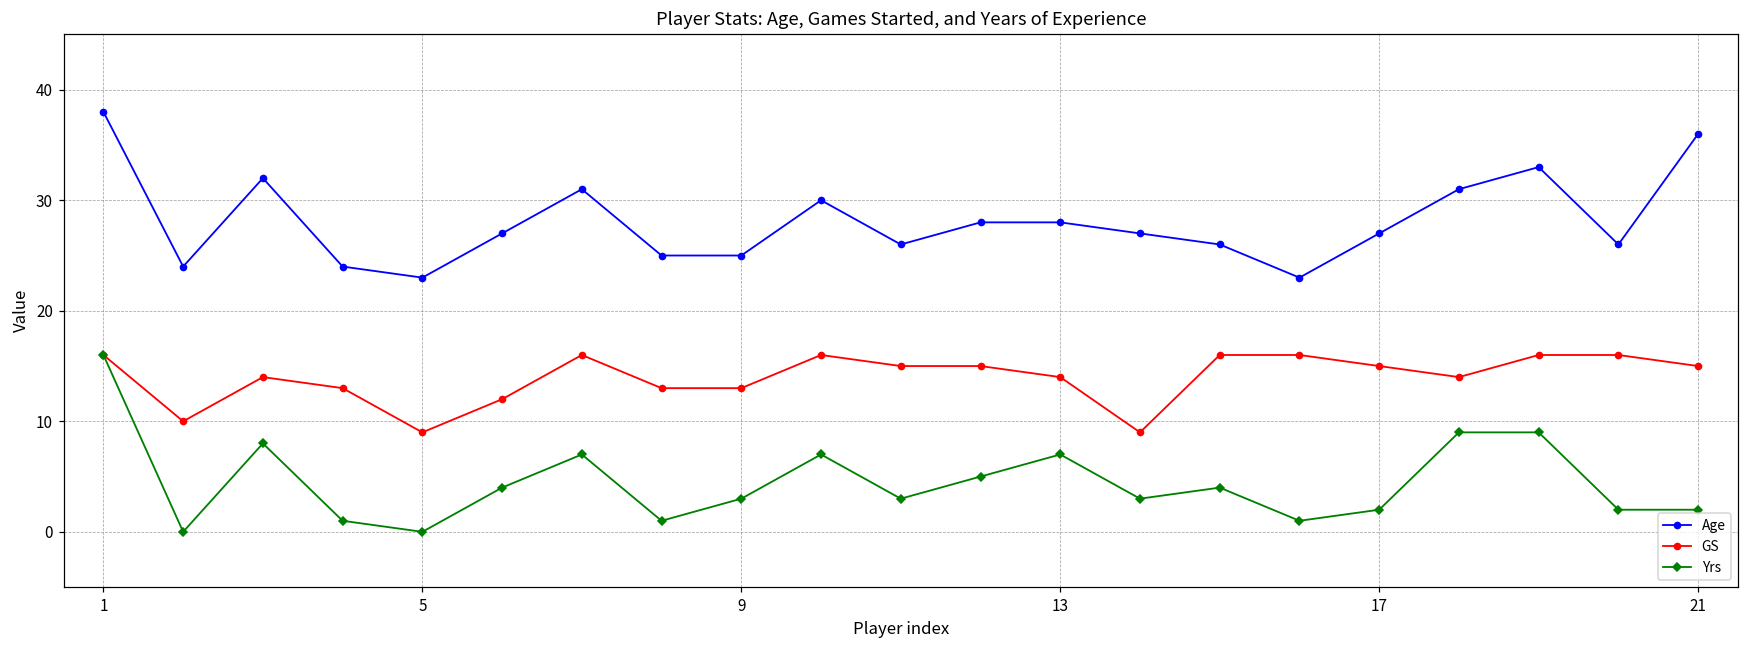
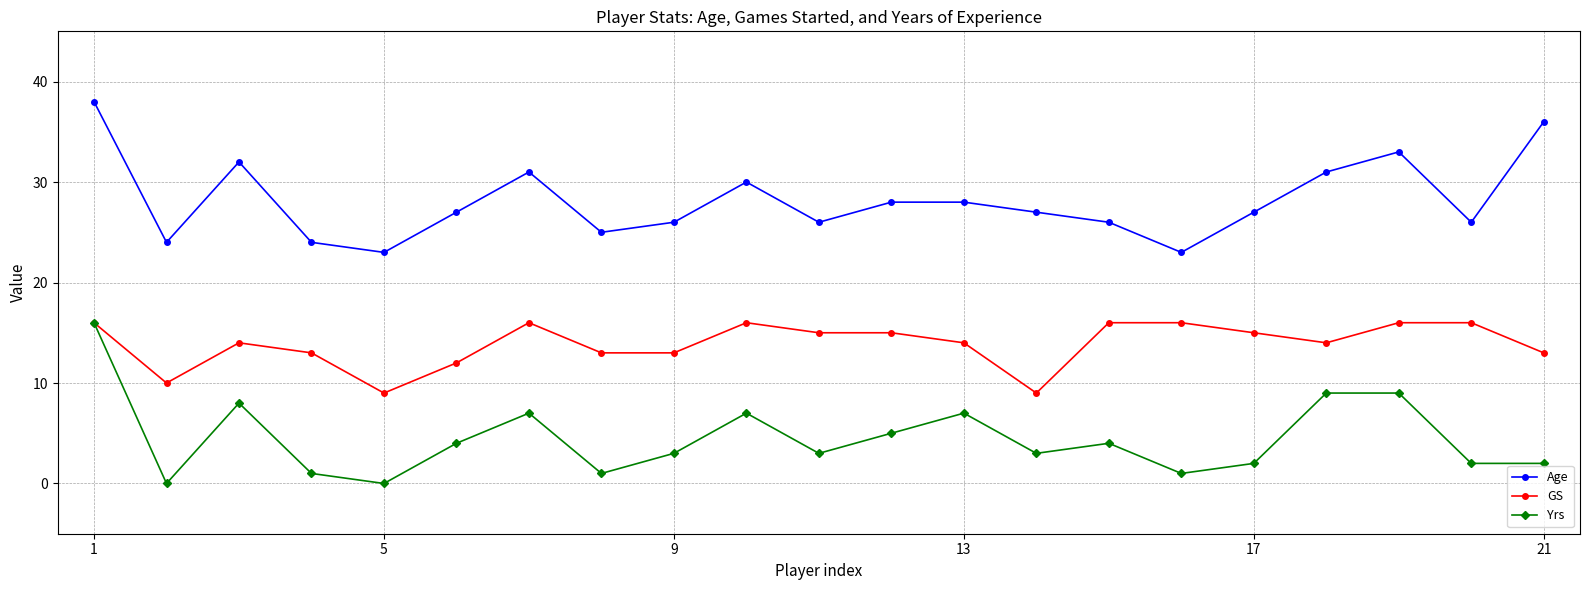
Age, 9: 25 -> 26
GS, 21: 15 -> 13
